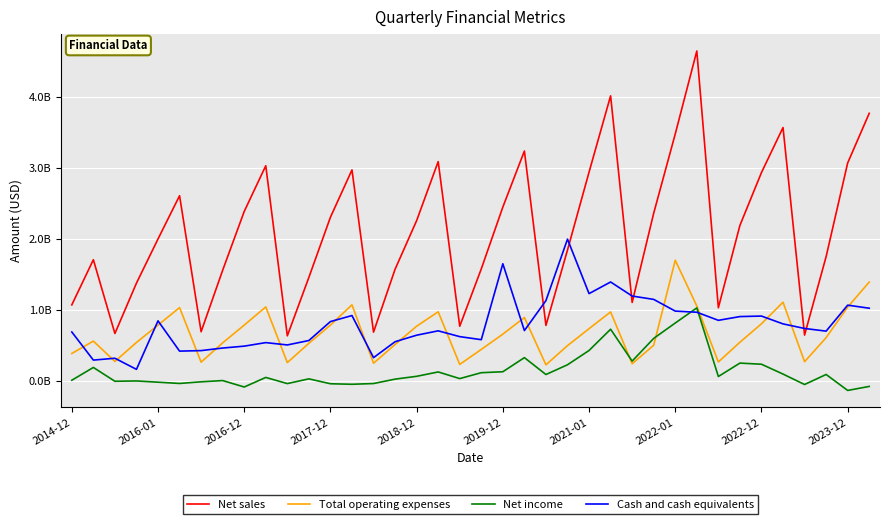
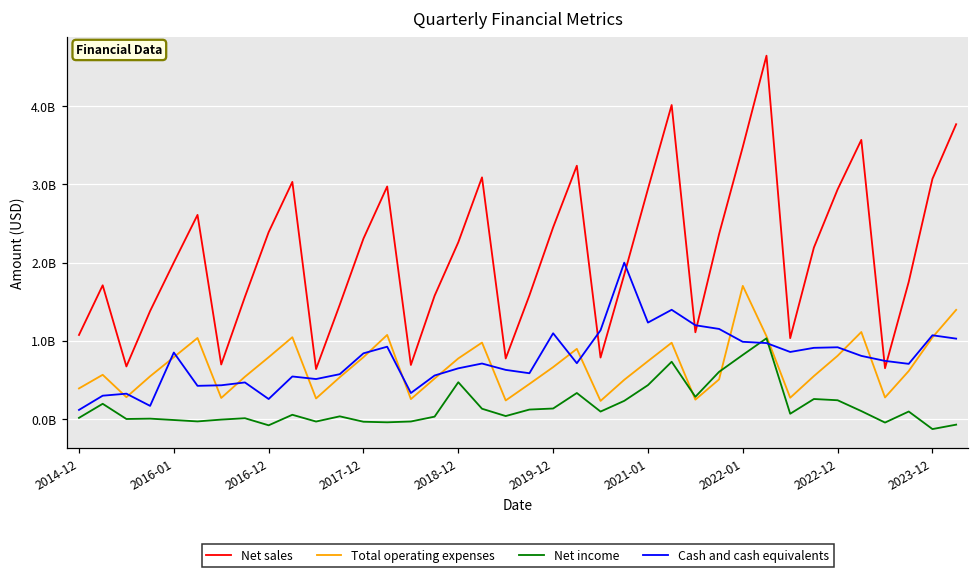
Cash and cash equivalents, 2014-12: 700000000 -> 100000000
Cash and cash equivalents, 2016-12: 500000000 -> 300000000
Net income, 2018-12: 100000000 -> 500000000
Cash and cash equivalents, 2019-12: 1700000000 -> 1100000000
